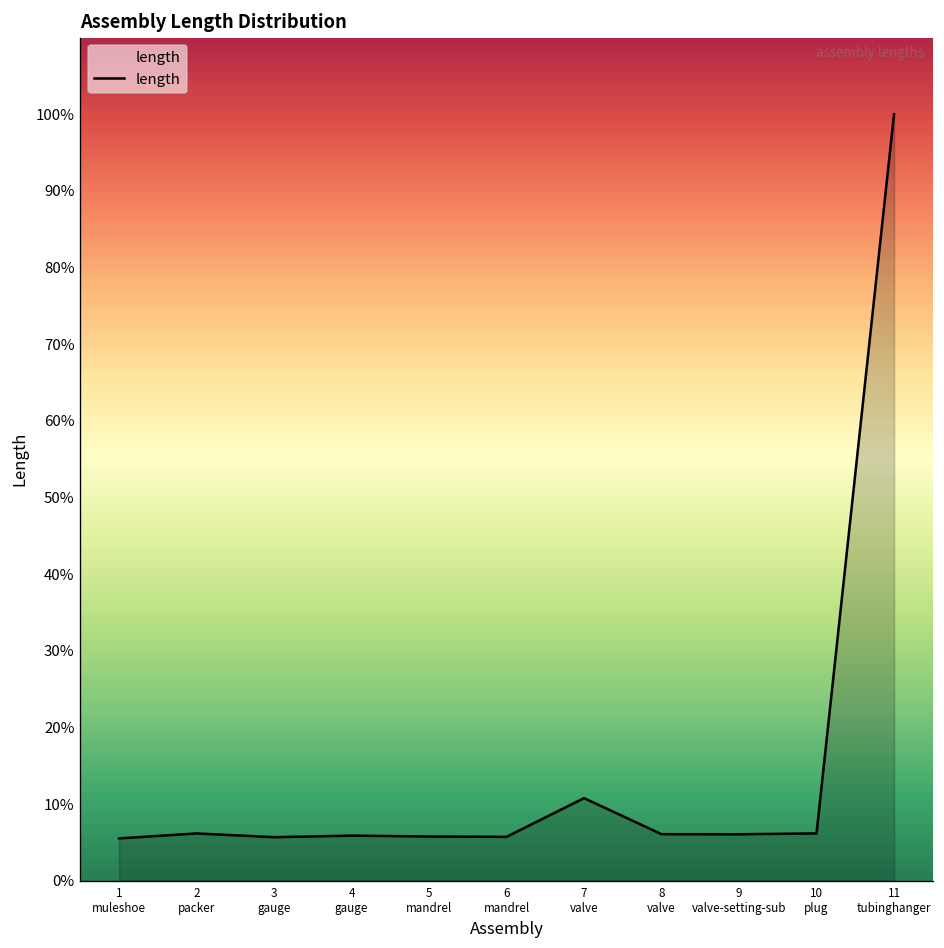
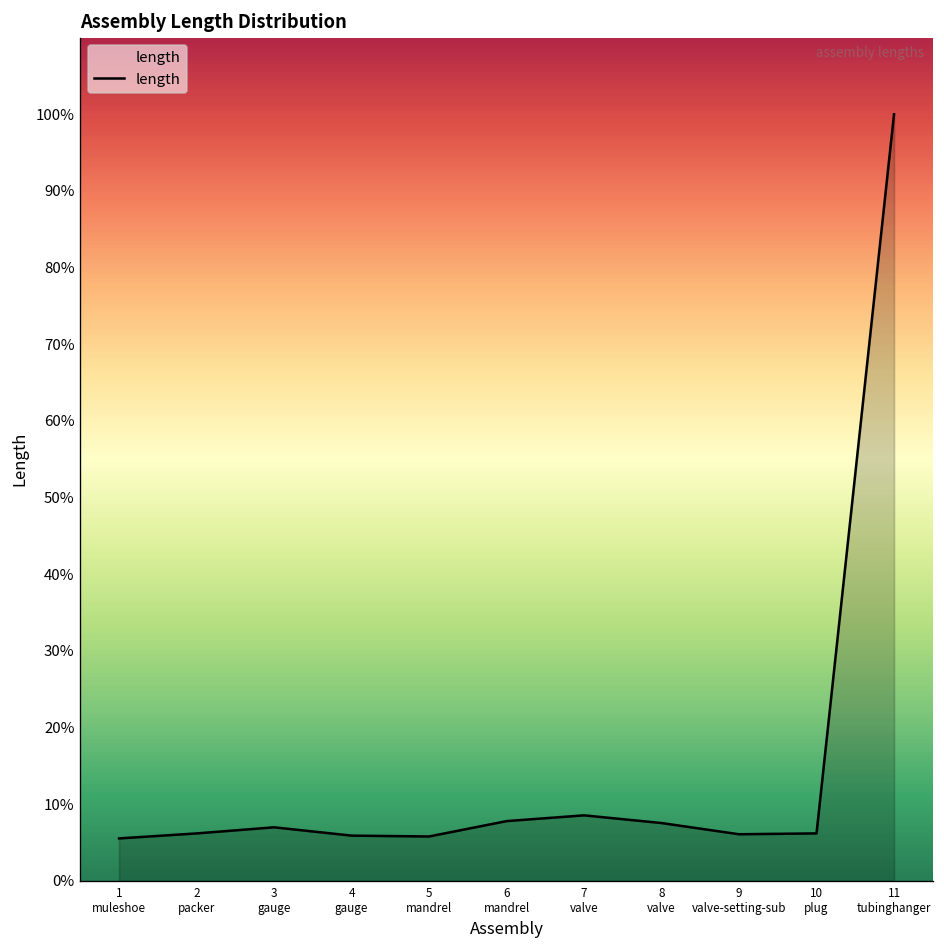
3 gauge: 6% -> 7%
6 mandrel: 6% -> 8%
7 valve: 11% -> 9%
8 valve: 6% -> 8%
